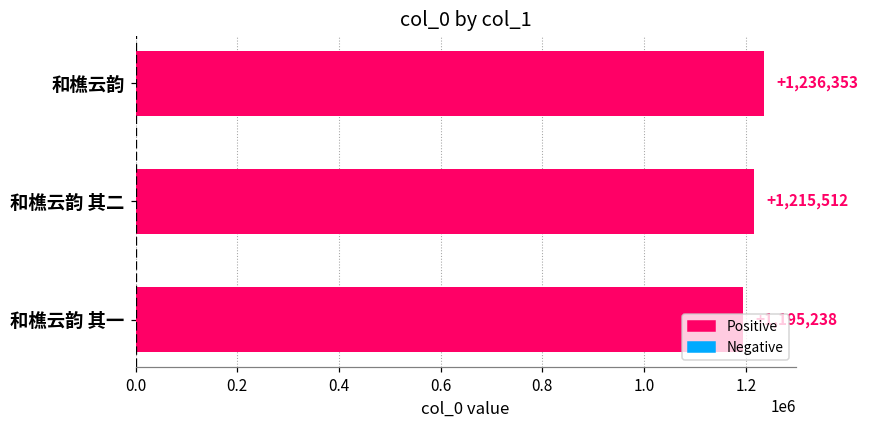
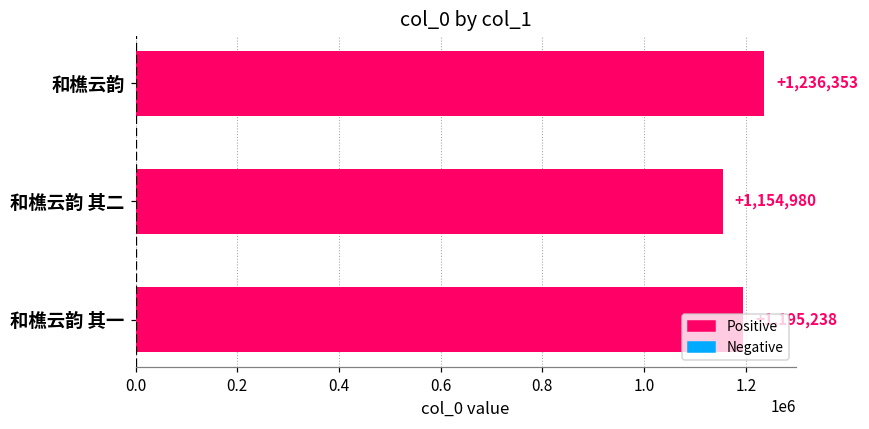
和樵云韵 其二: +1,215,512 -> +1,154,980
